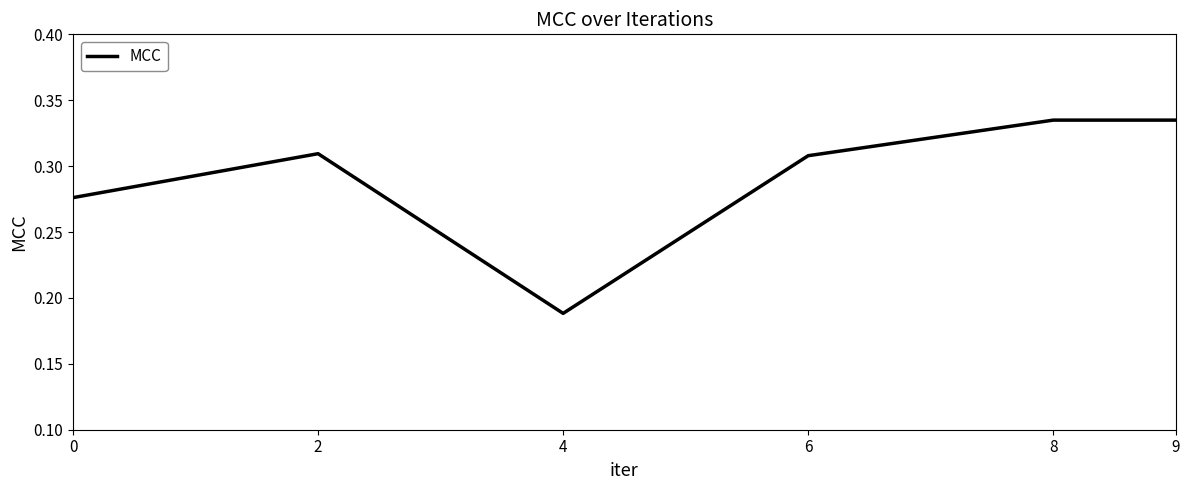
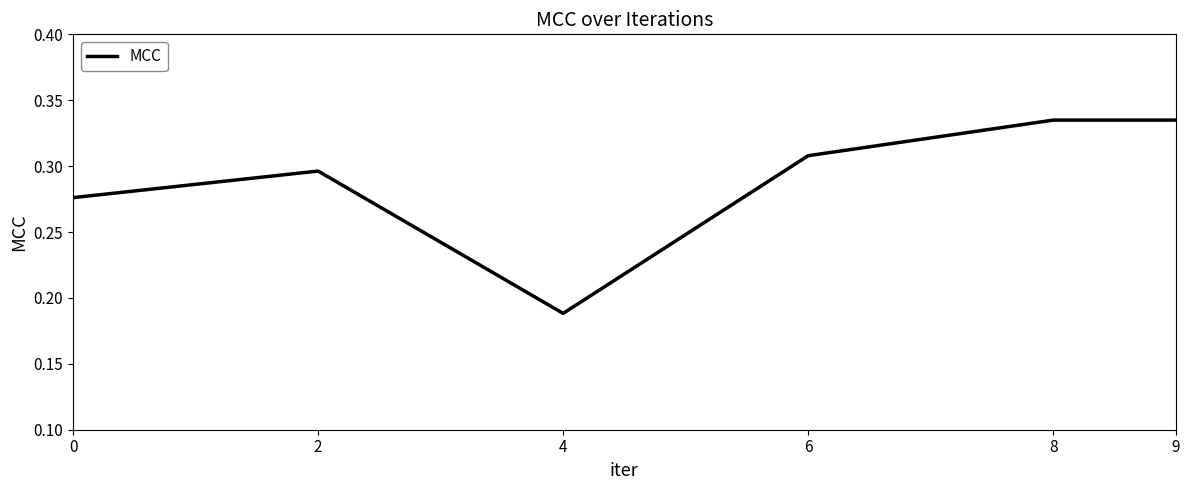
2: 0.309 -> 0.296
